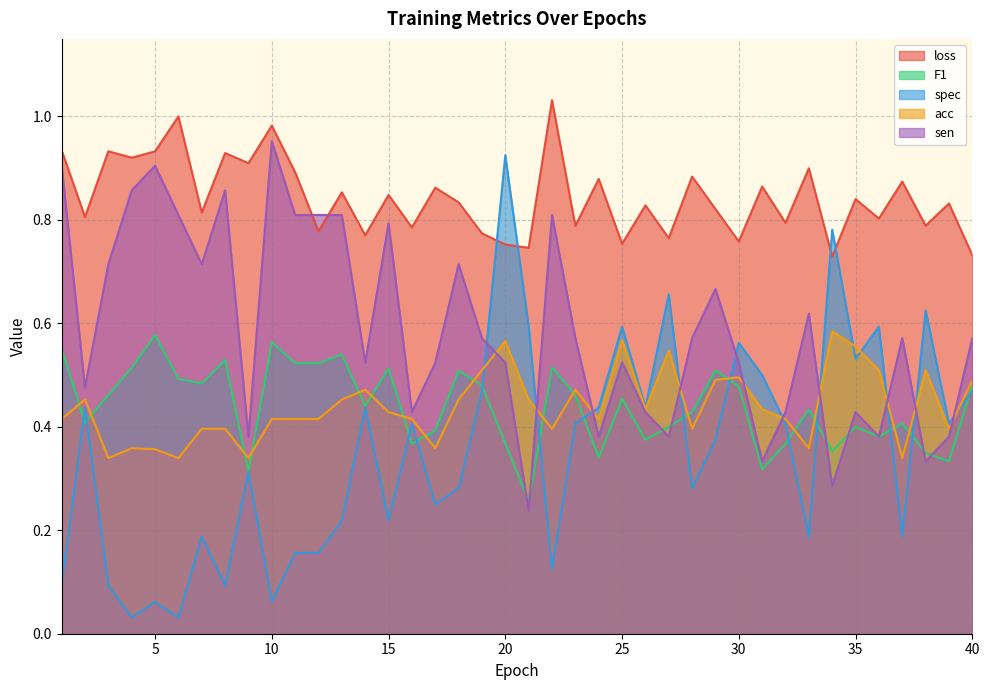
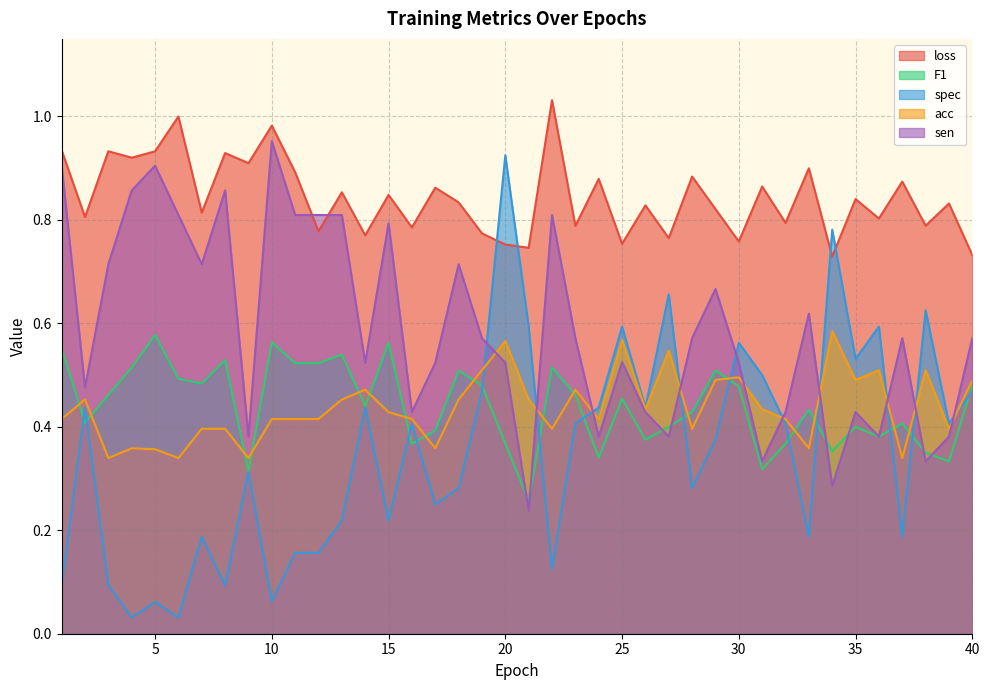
F1, 15: 0.51 -> 0.56
acc, 35: 0.56 -> 0.49
